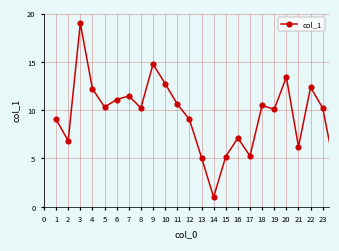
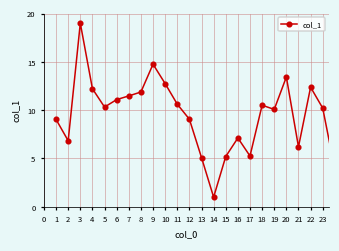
8: 10 -> 12
